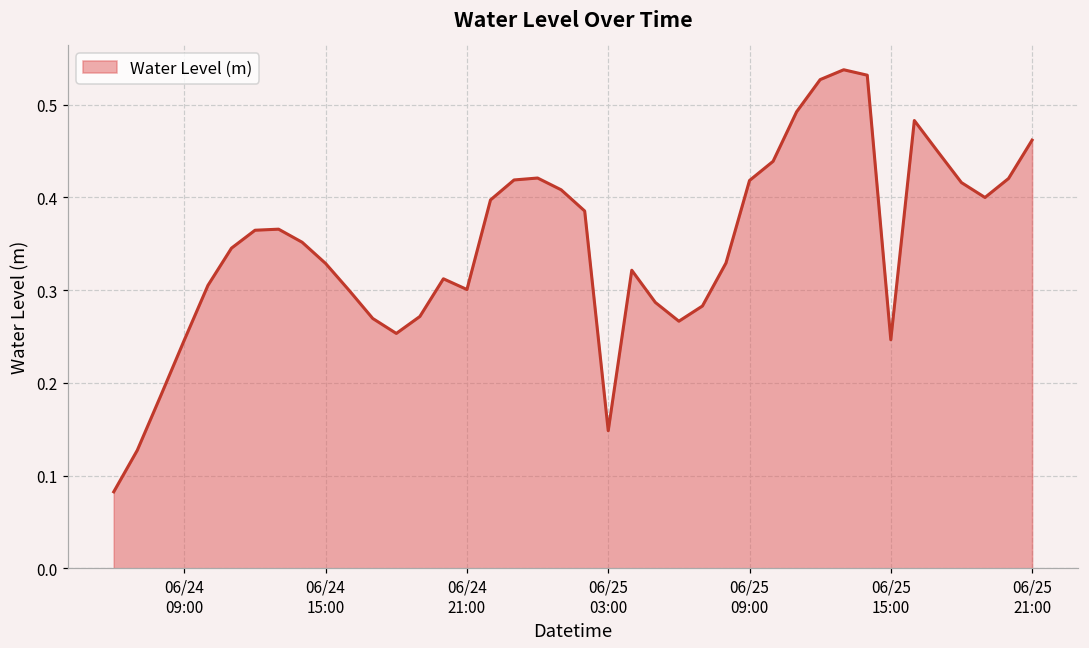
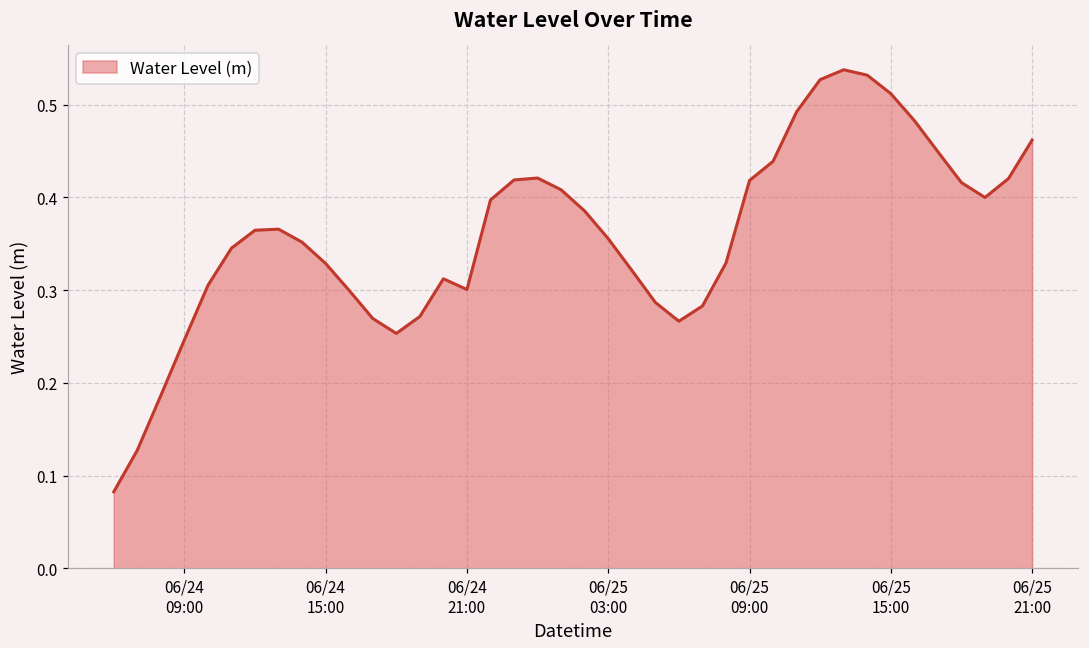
06/25 03:00: 0.15 -> 0.36
06/25 15:00: 0.25 -> 0.51
